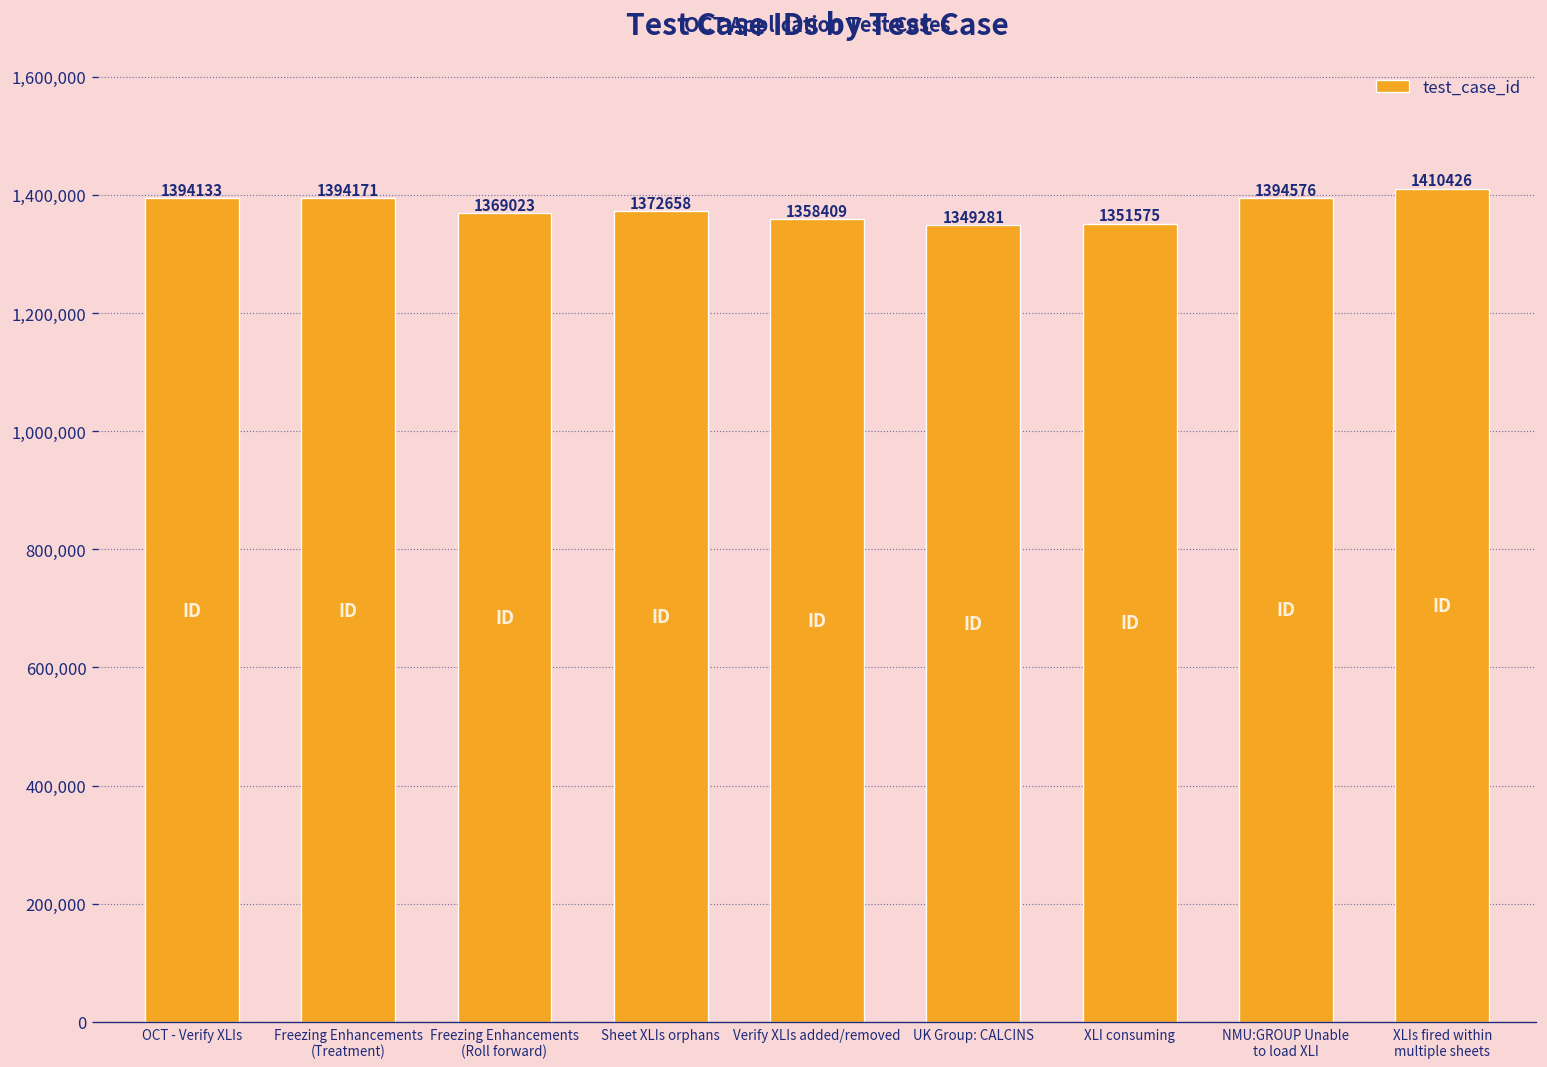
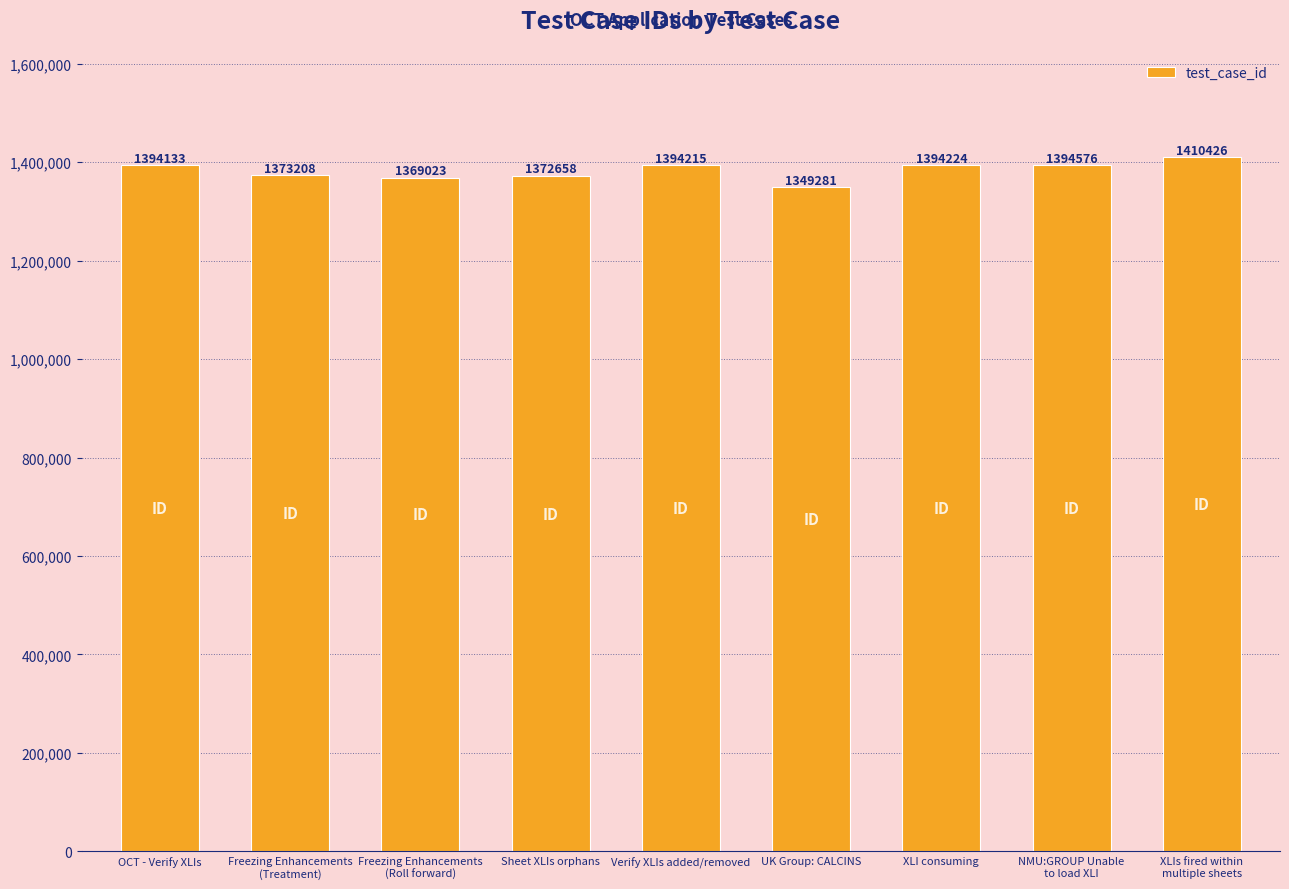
Freezing Enhancements (Treatment): 1394171 -> 1373208
Verify XLIs added/removed: 1358409 -> 1394215
XLI consuming: 1351575 -> 1394224
